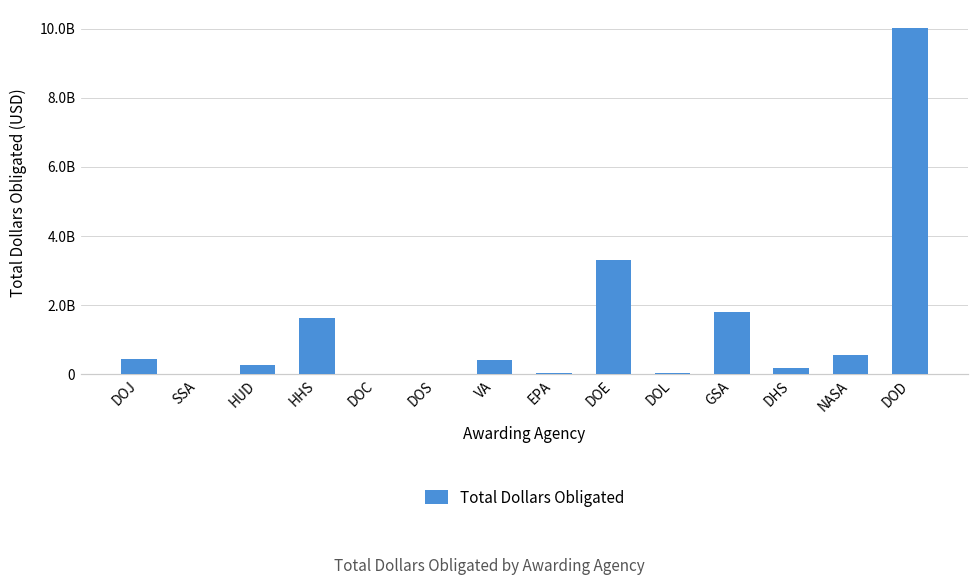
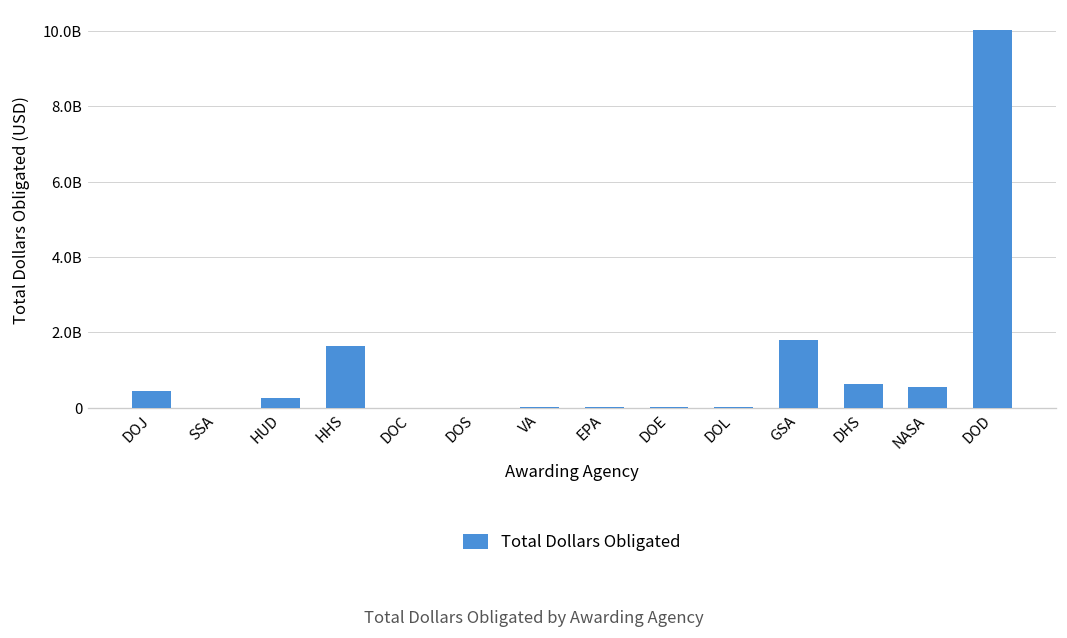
VA: 400000000 -> 0
DOE: 3300000000 -> 0
DHS: 200000000 -> 600000000
